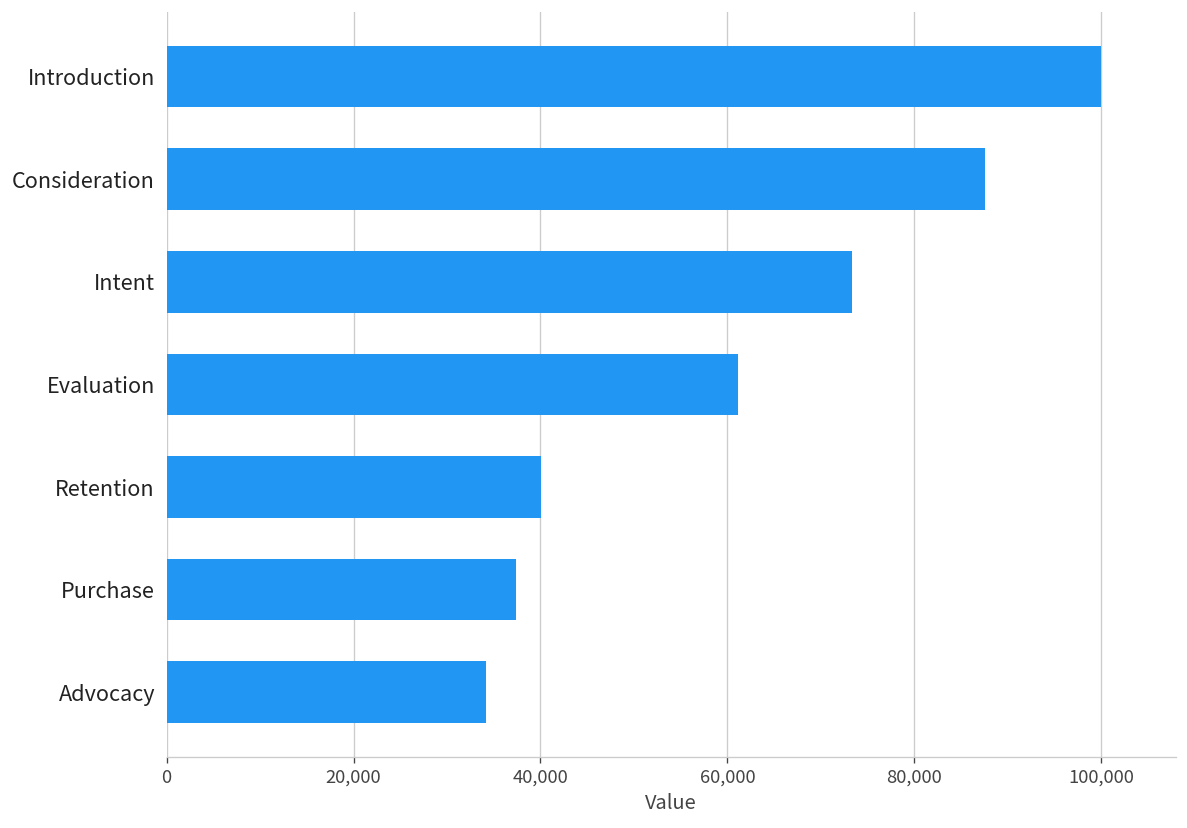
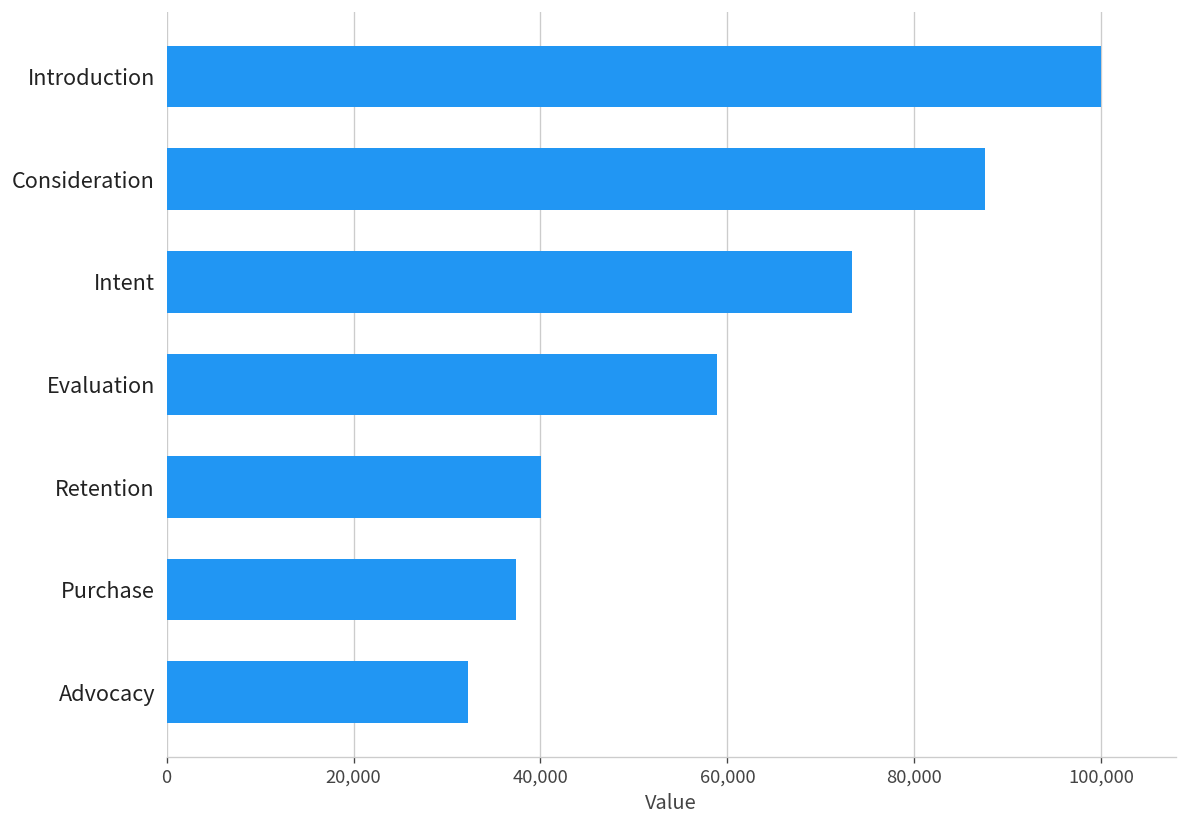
Evaluation: 61,000 -> 59,000
Advocacy: 34,000 -> 32,000
